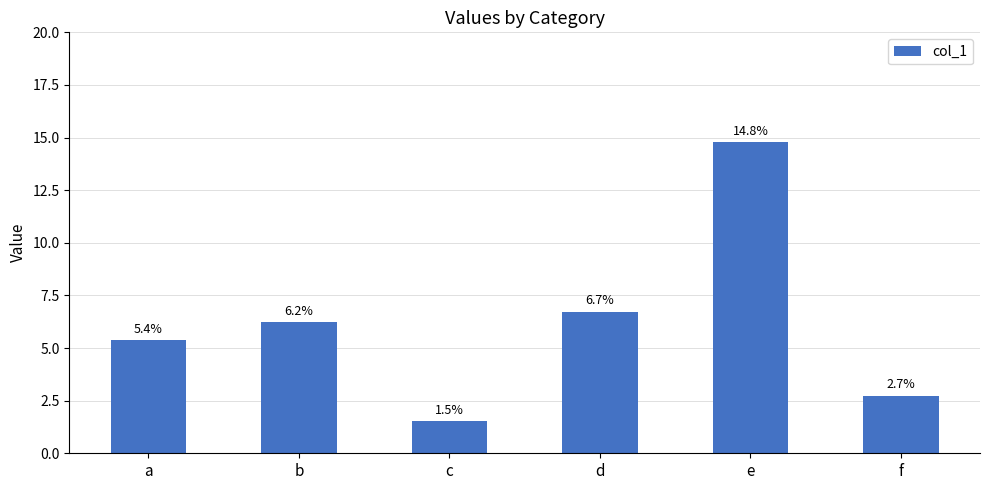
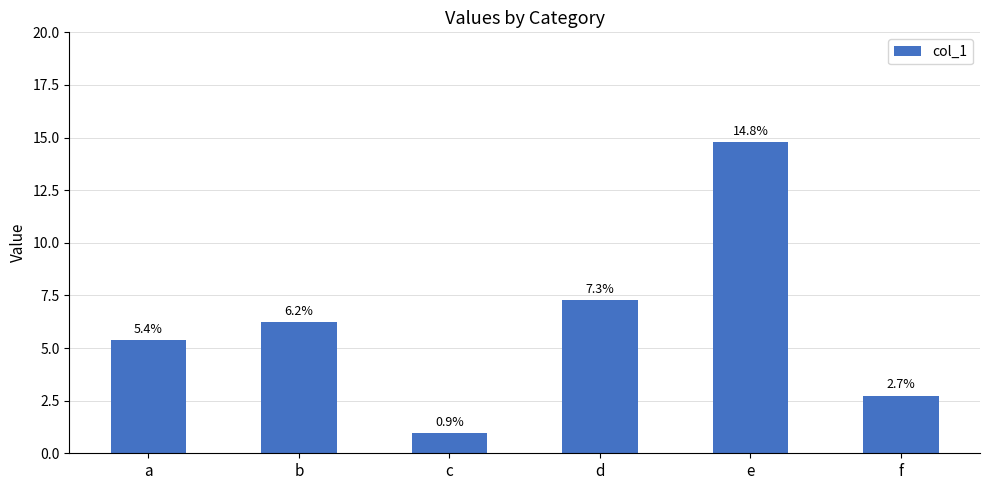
c: 1.5% -> 0.9%
d: 6.7% -> 7.3%
